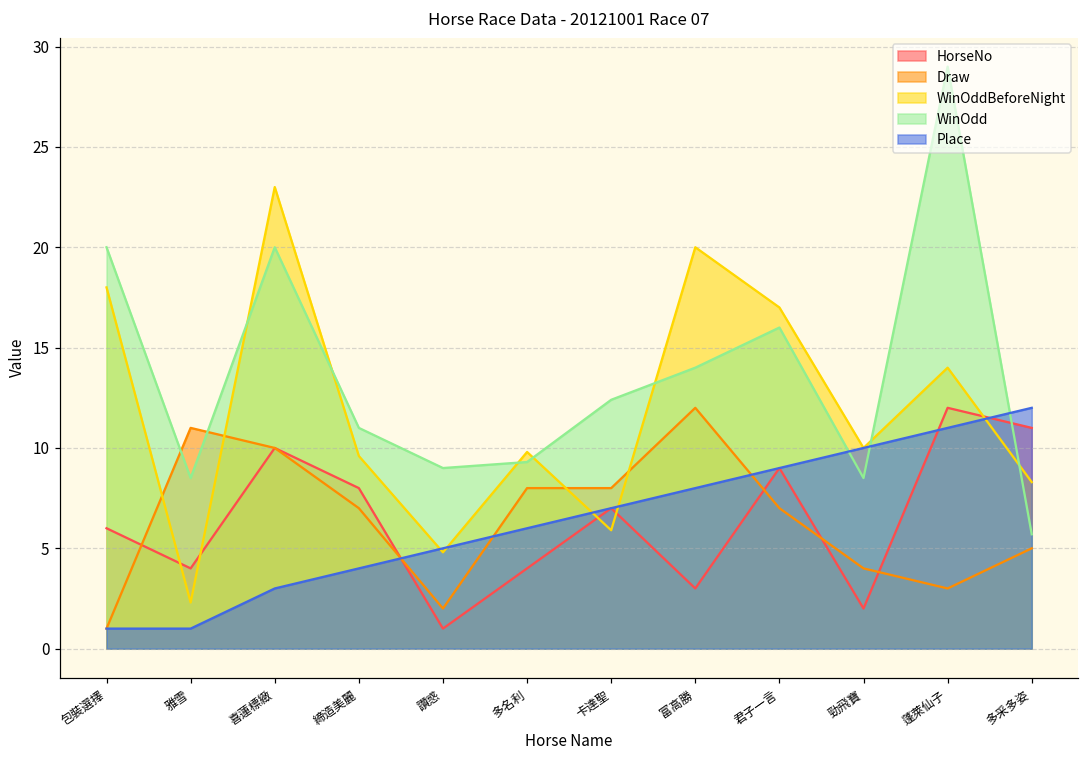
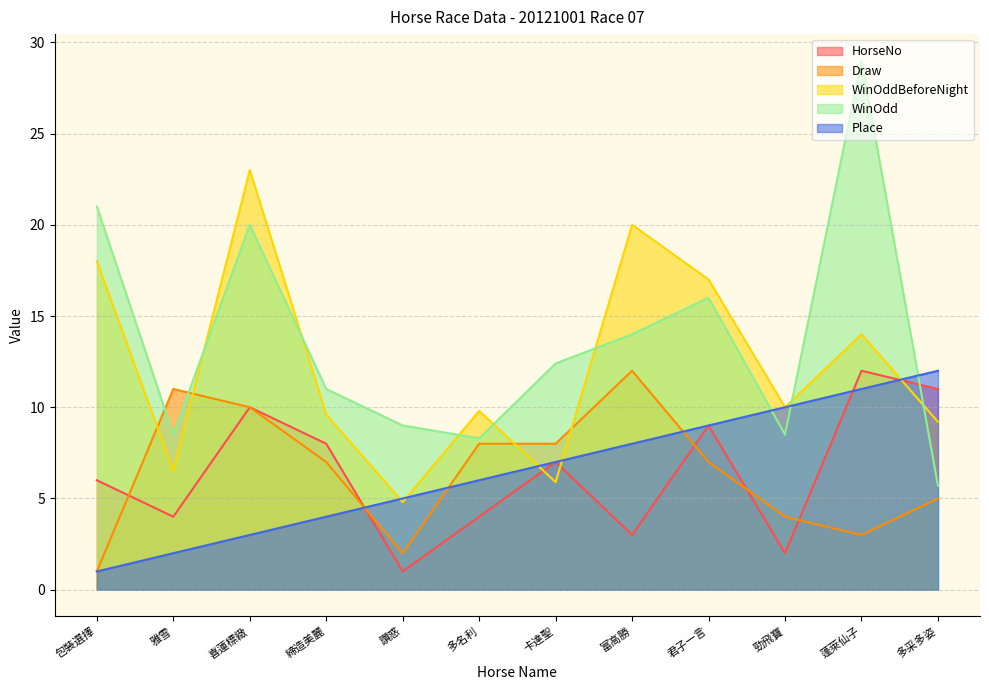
WinOdd, 包裝選擇: 20 -> 21
WinOddBeforeNight, 雅雪: 2.3 -> 6.5
Place, 雅雪: 1 -> 2
WinOdd, 多名利: 9.3 -> 8.3
WinOddBeforeNight, 多采多姿: 8.3 -> 9.2
